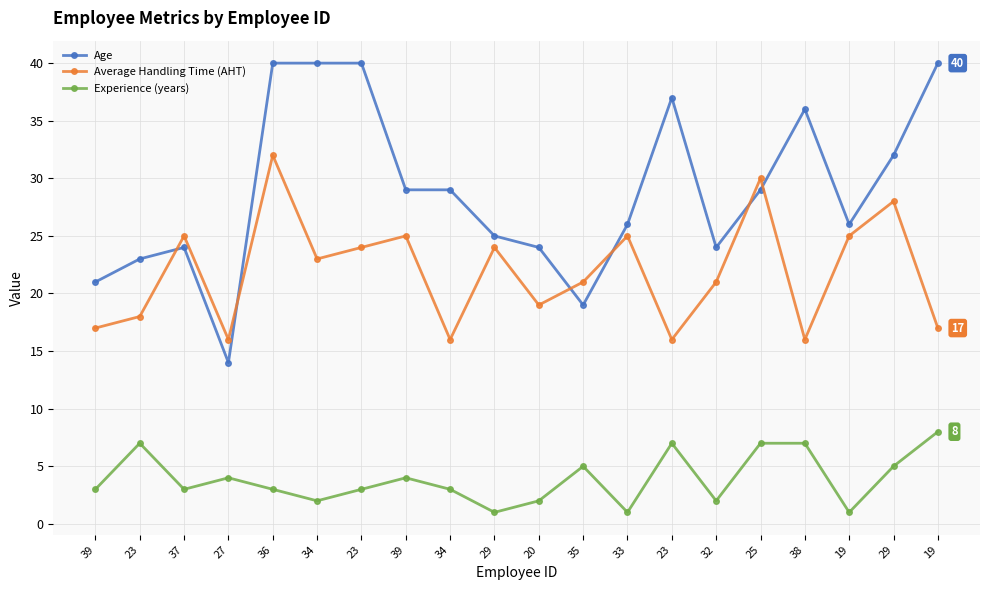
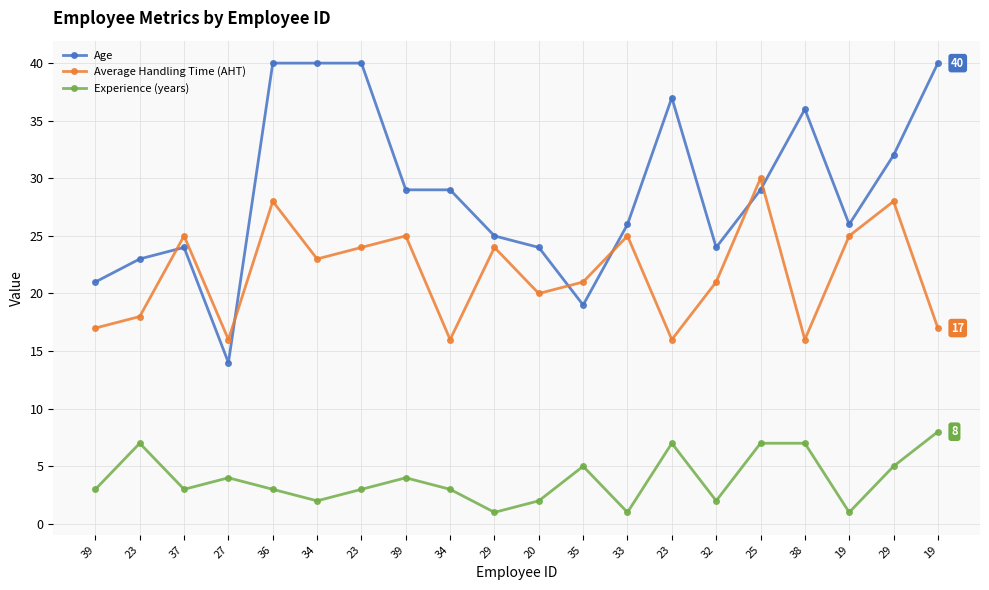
Average Handling Time (AHT), 36: 32 -> 28
Average Handling Time (AHT), 20: 19 -> 20
